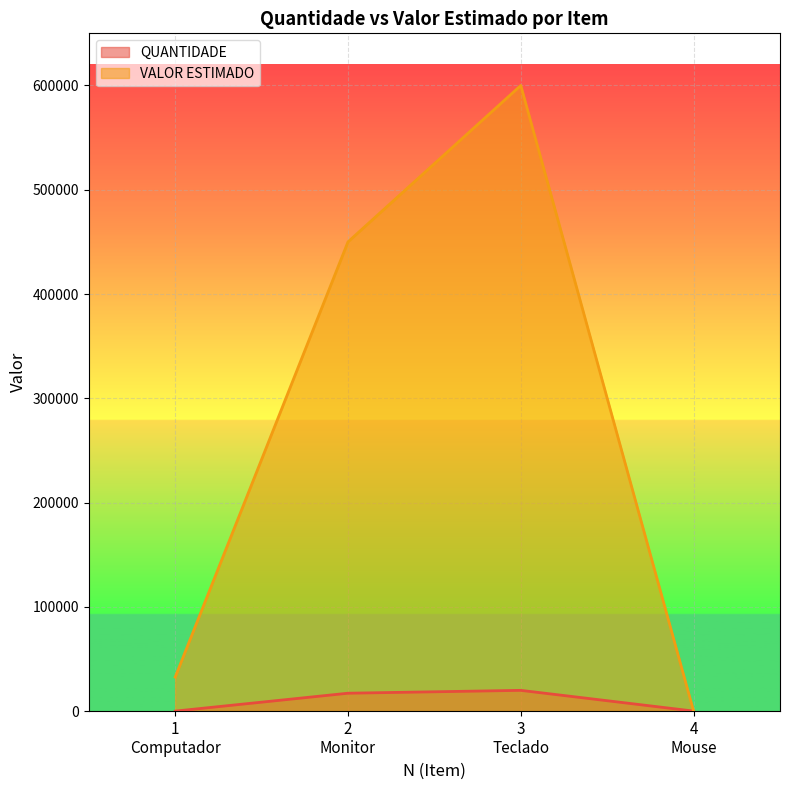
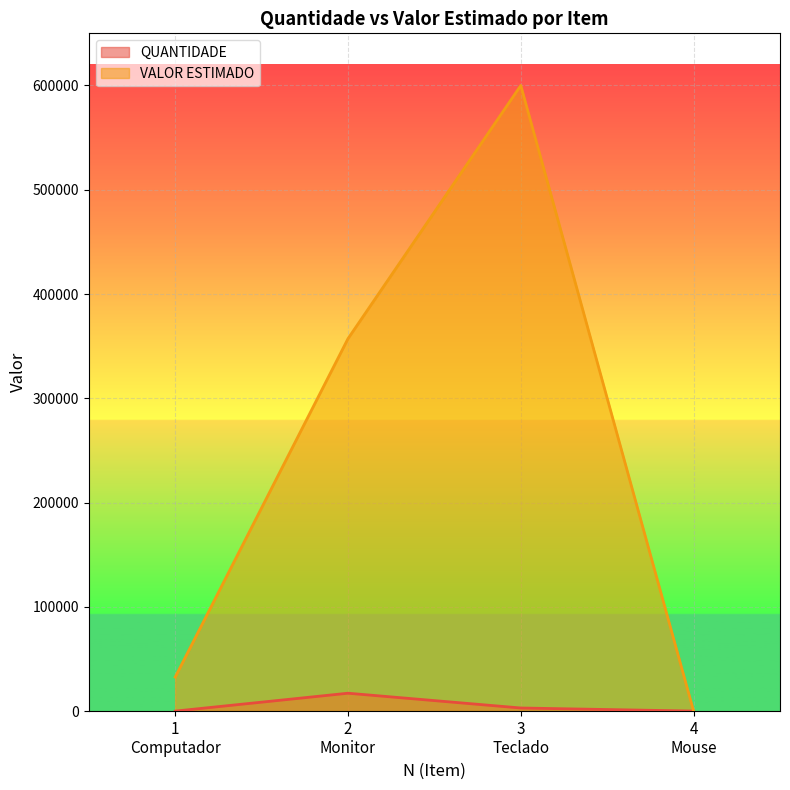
VALOR ESTIMADO, 2 Monitor: 450000 -> 357000
QUANTIDADE, 3 Teclado: 20000 -> 3000
